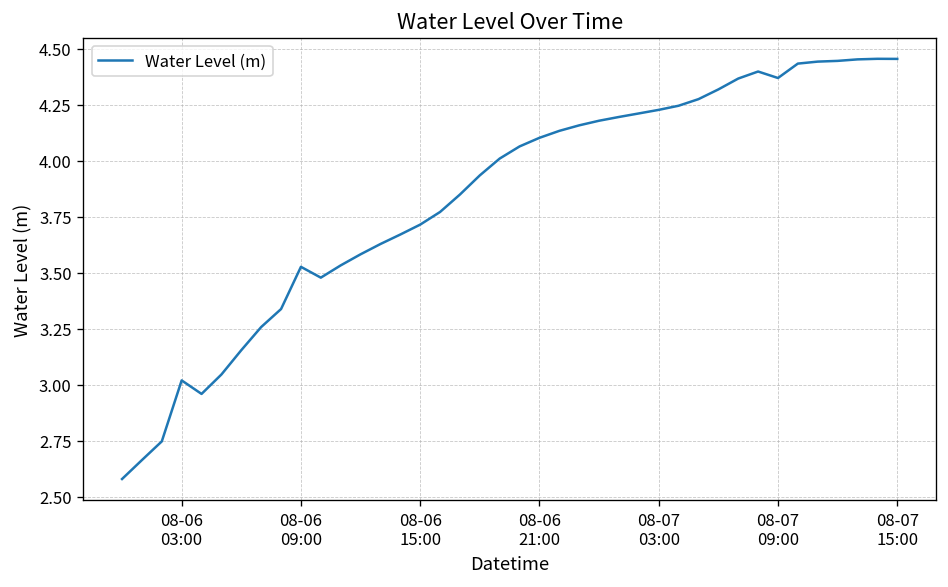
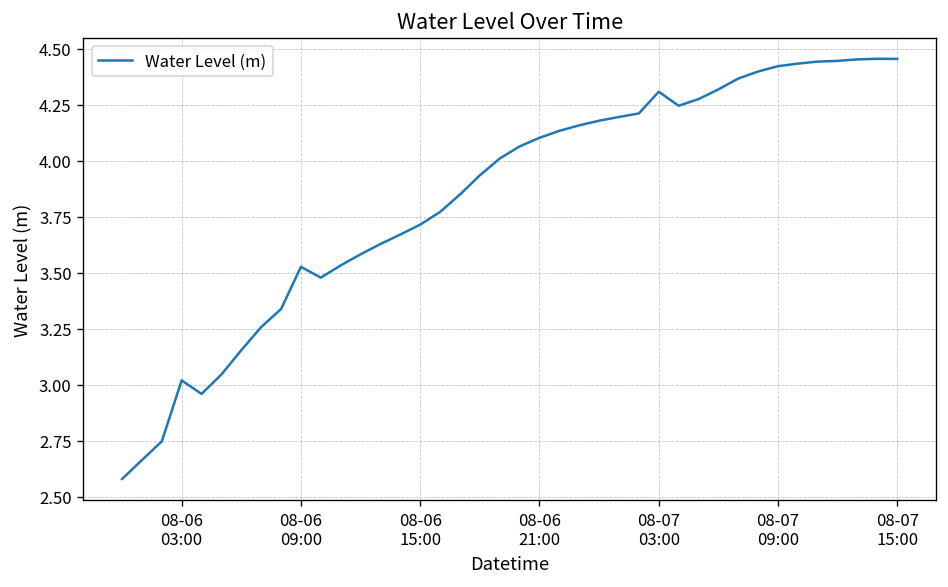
08-07 03:00: 4.23 -> 4.31
08-07 09:00: 4.37 -> 4.42
